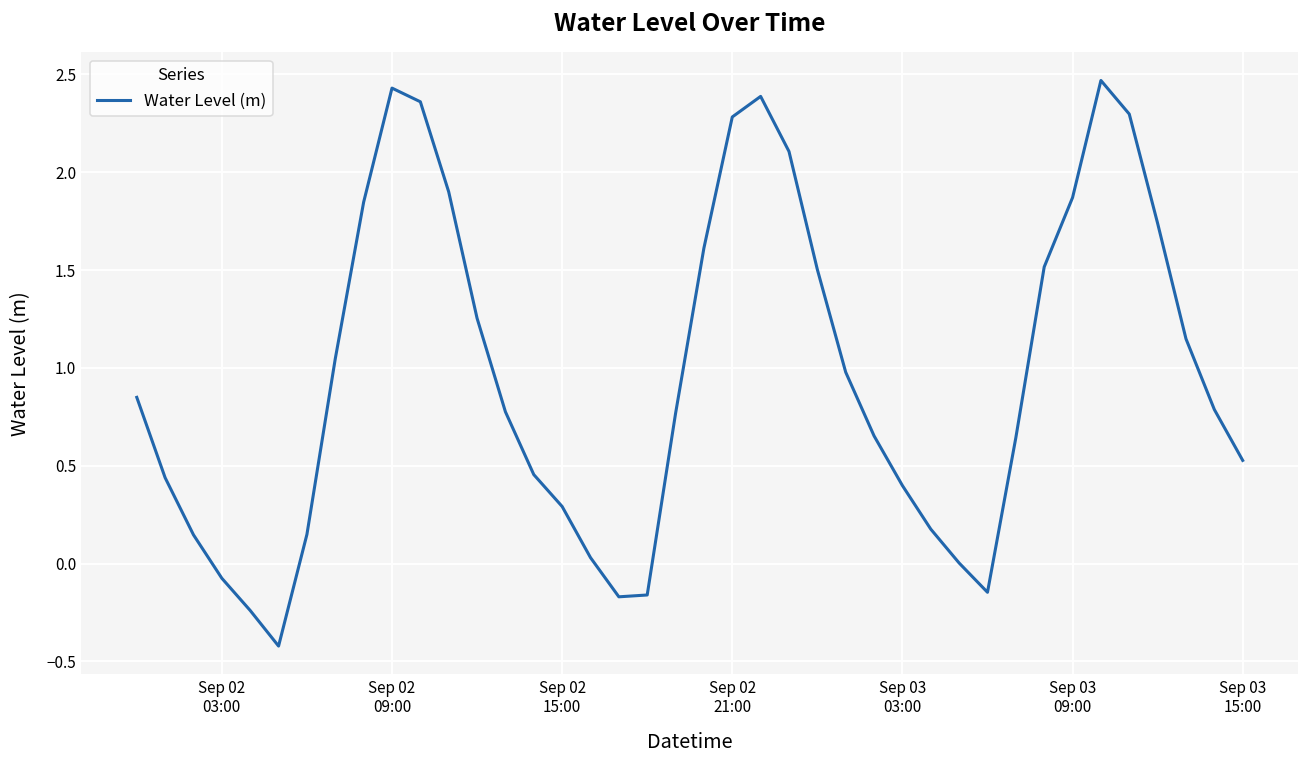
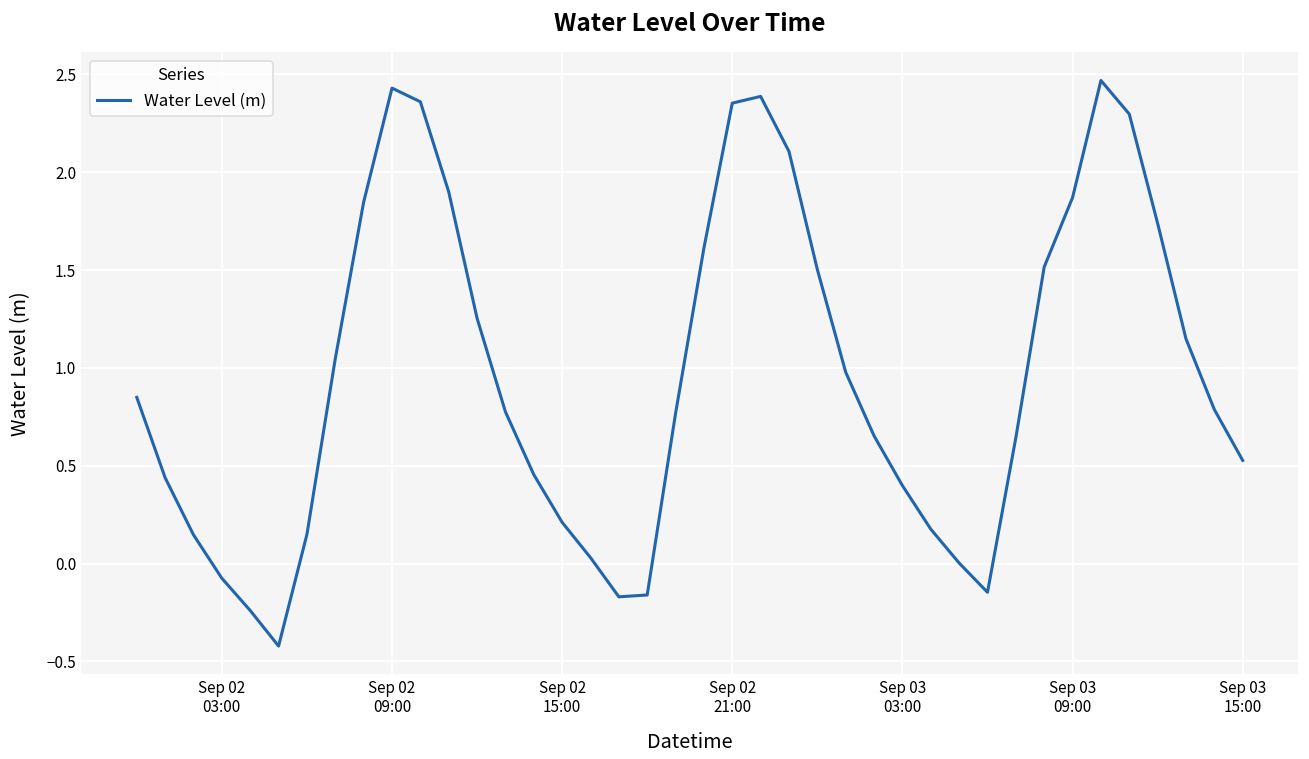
Sep 02 15:00: 0.29 -> 0.21
Sep 02 21:00: 2.28 -> 2.35
